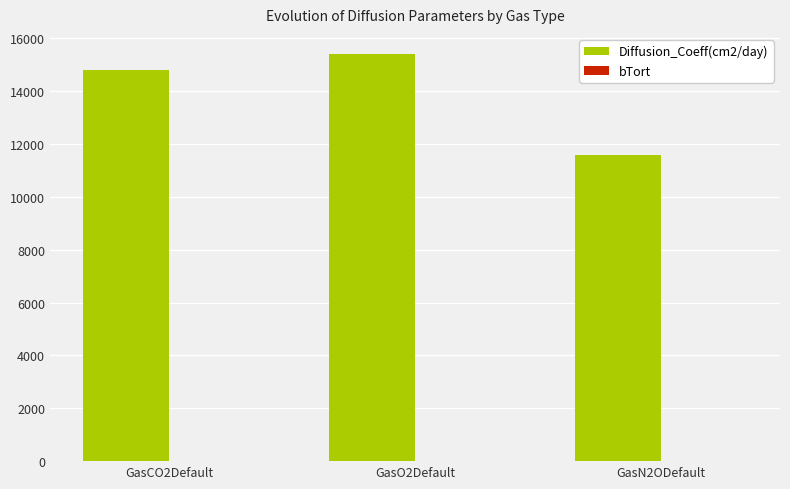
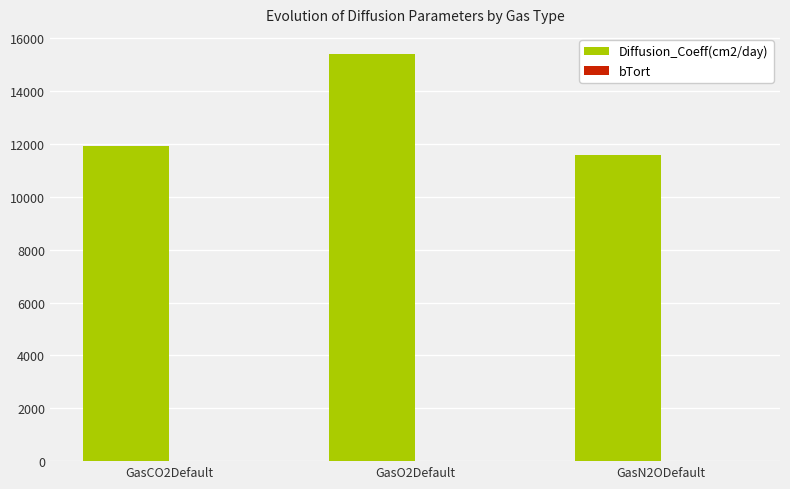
Diffusion_Coeff(cm2/day), GasCO2Default: 14800 -> 11900
